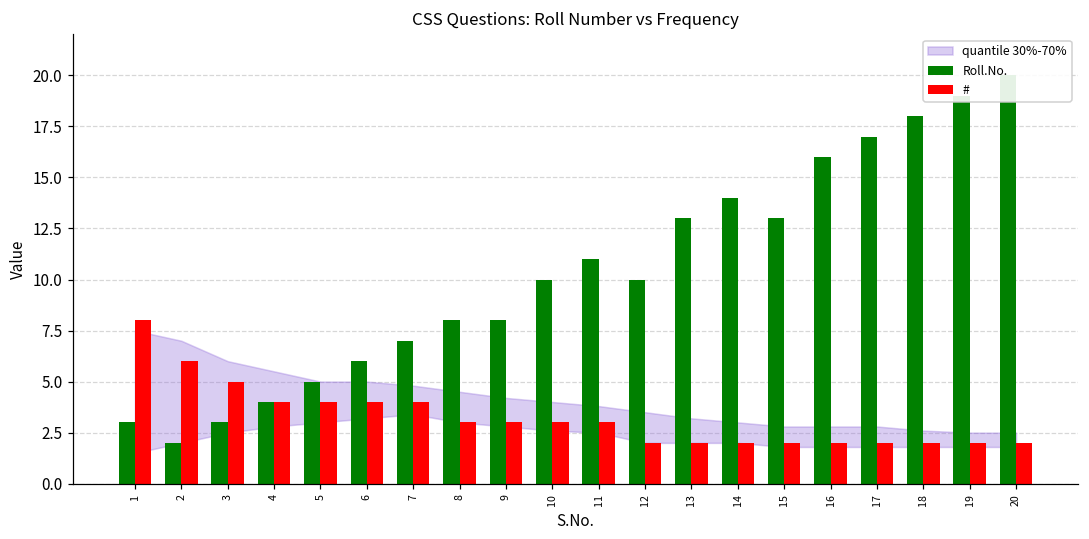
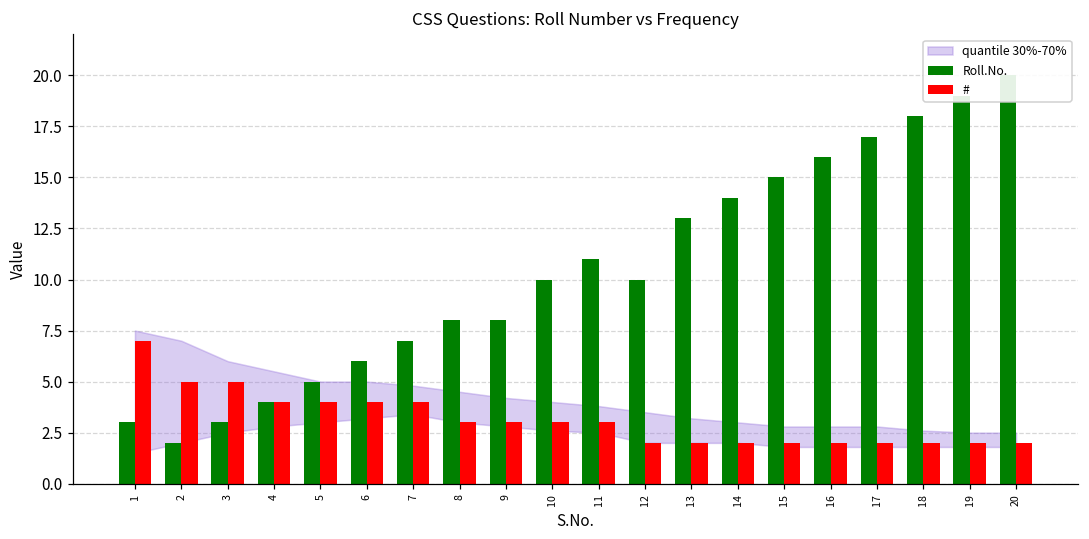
#, 1: 8 -> 7
#, 2: 6 -> 5
Roll.No., 15: 13 -> 15
